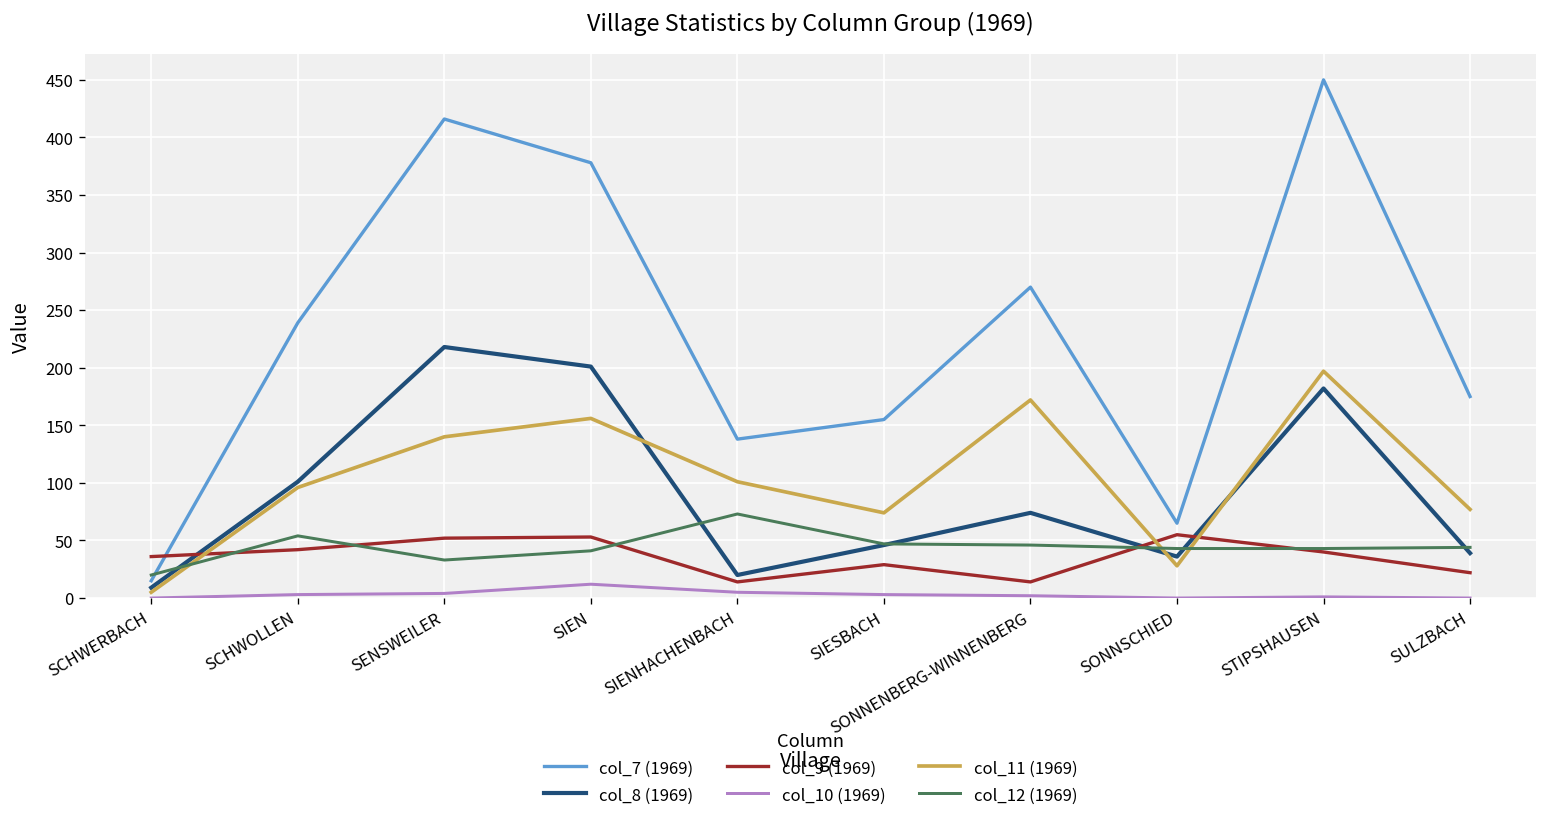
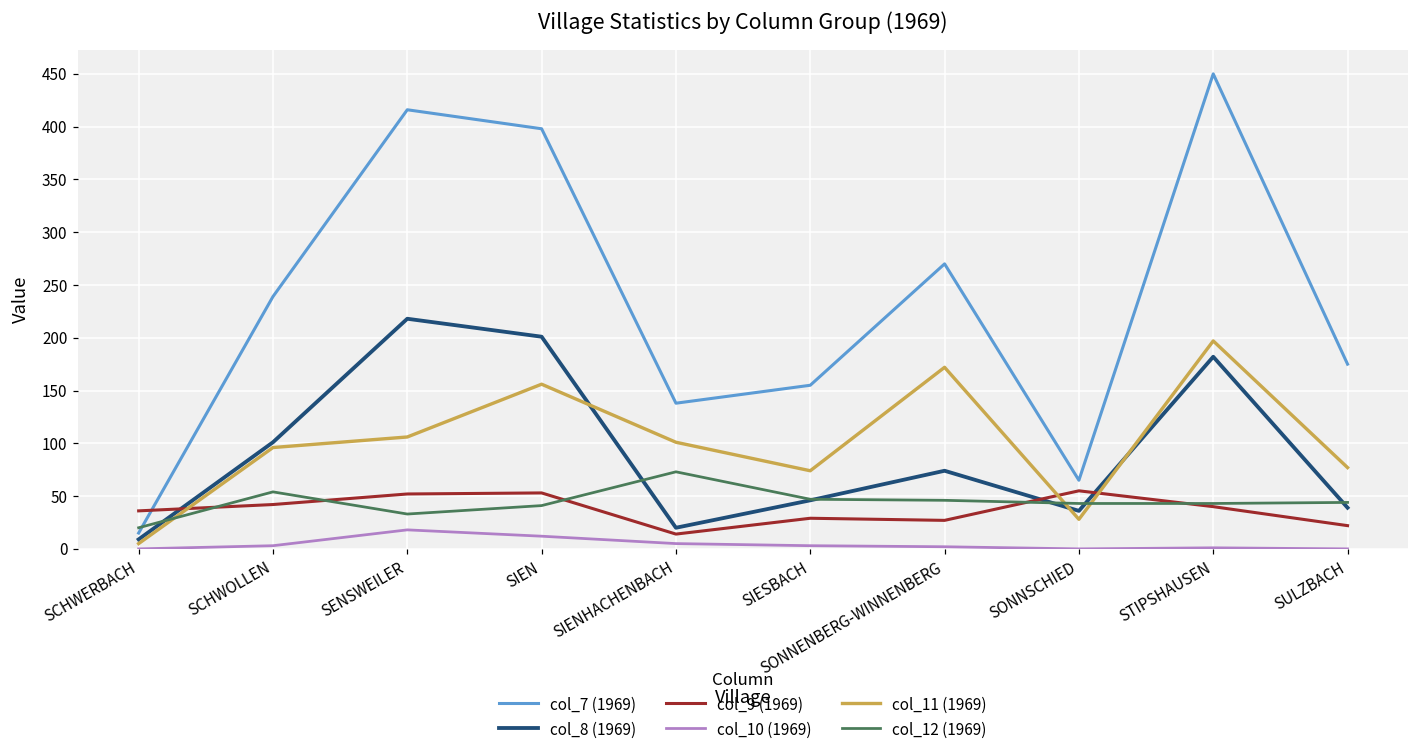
col_10 (1969), SENSWEILER: 0 -> 20
col_11 (1969), SENSWEILER: 140 -> 110
col_7 (1969), SIEN: 380 -> 400
col_9 (1969), SONNENBERG-WINNENBERG: 10 -> 30
